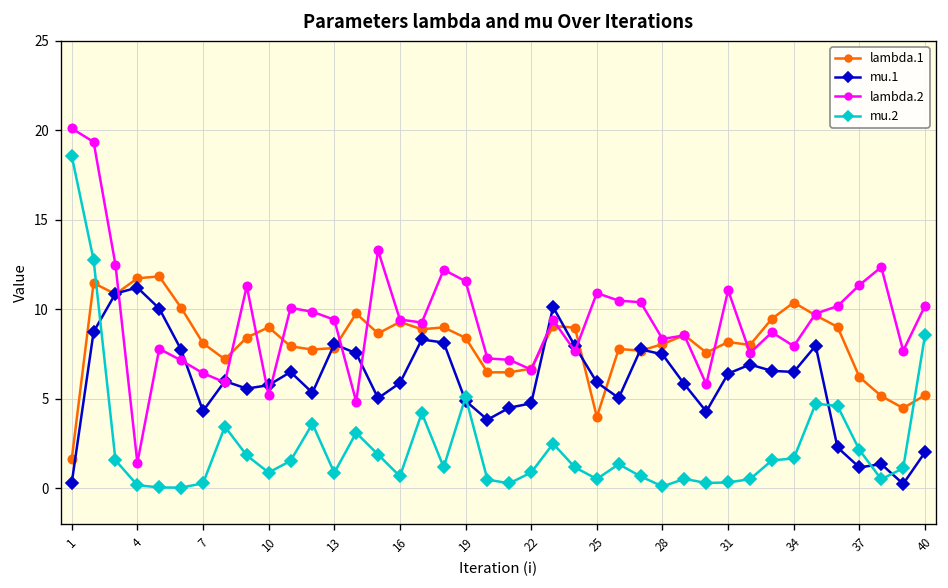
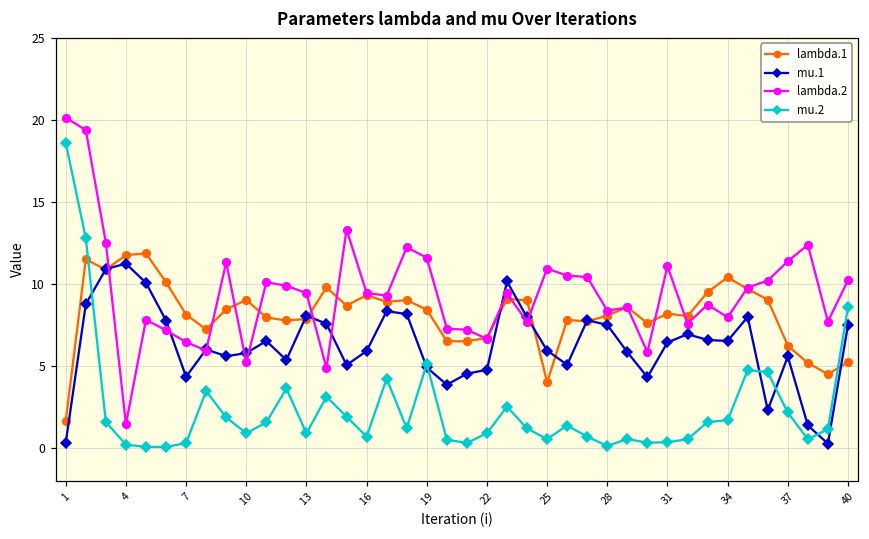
mu.1, 37: 1.2 -> 5.6
mu.1, 40: 2.0 -> 7.5
